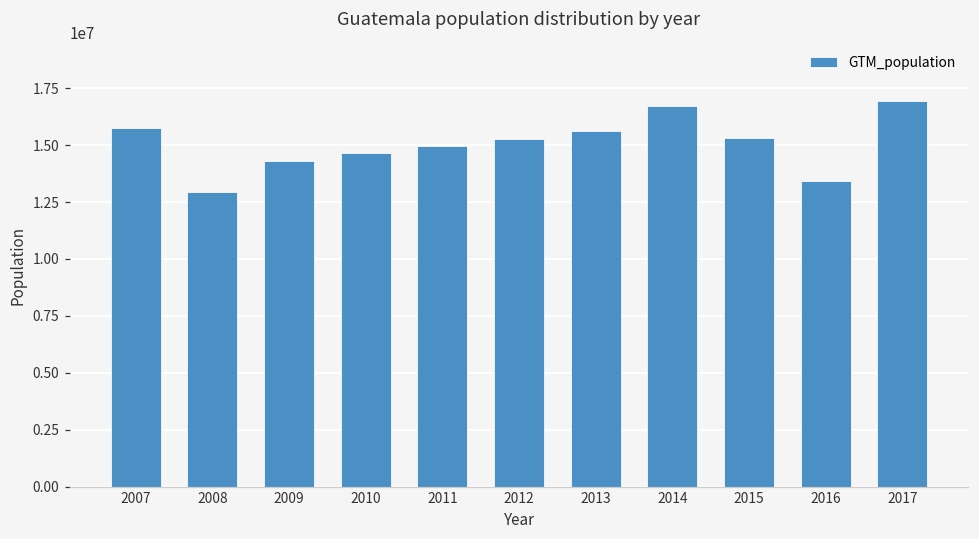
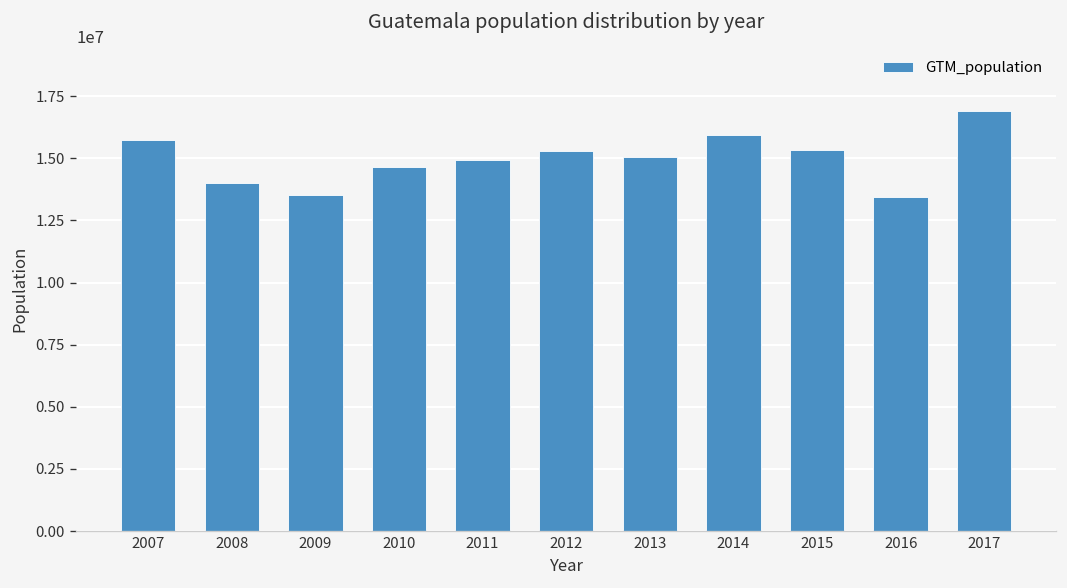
2008: 13000000 -> 14000000
2009: 14300000 -> 13500000
2013: 15600000 -> 15100000
2014: 16700000 -> 15900000
